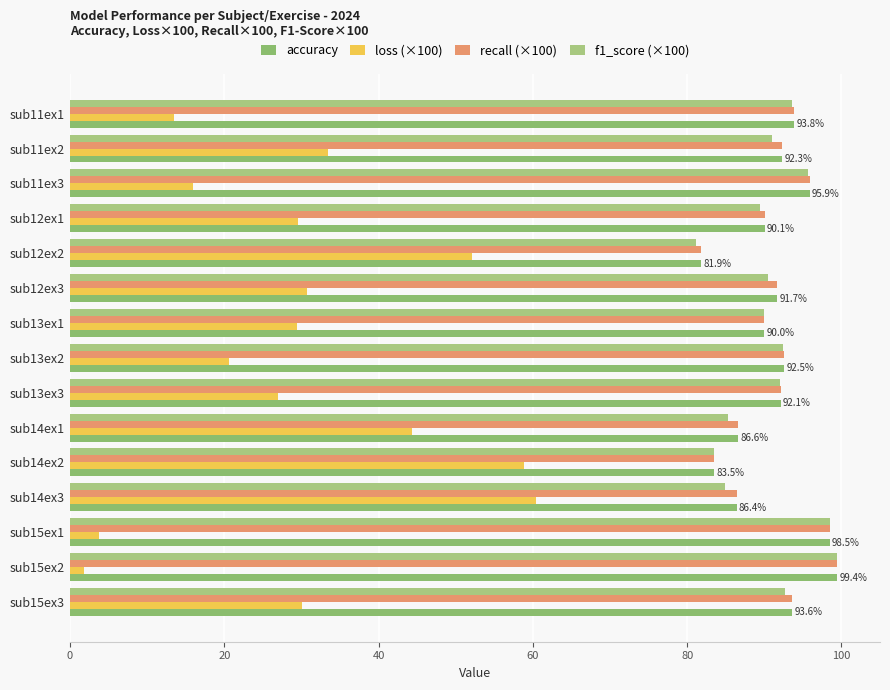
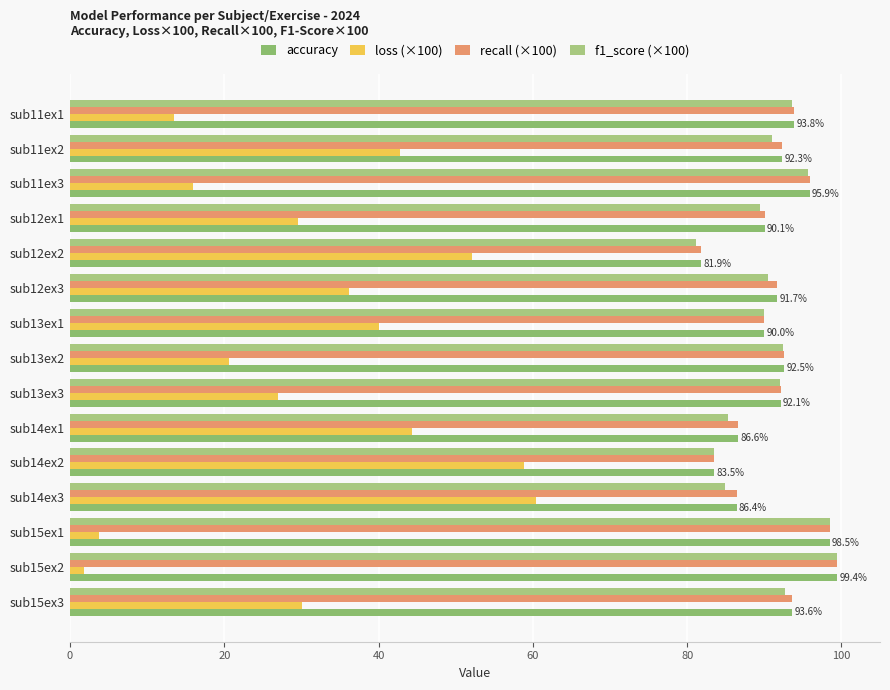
loss (×100), sub11ex2: 33 -> 43
loss (×100), sub12ex3: 31 -> 36
loss (×100), sub13ex1: 29 -> 40
